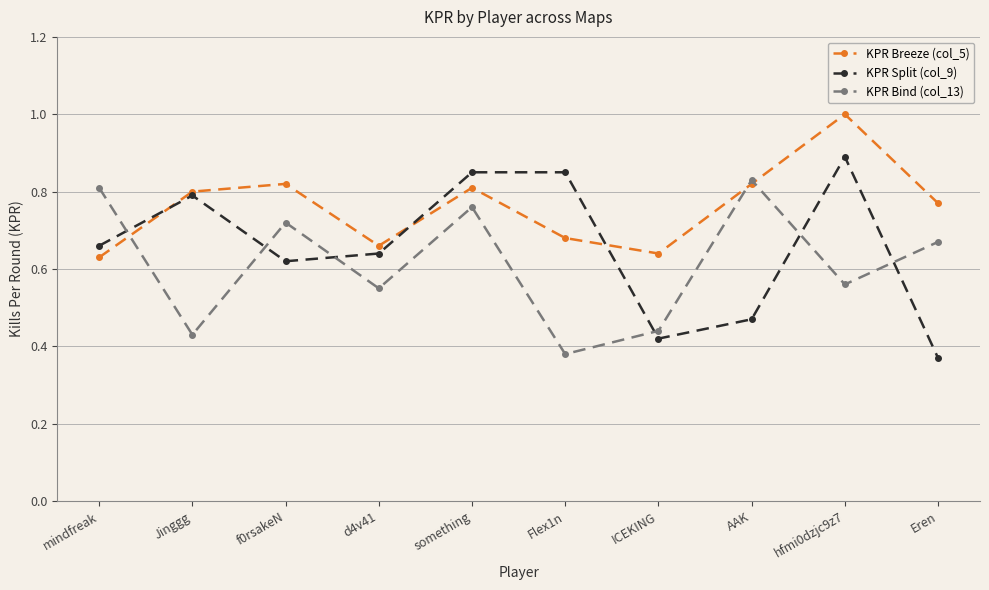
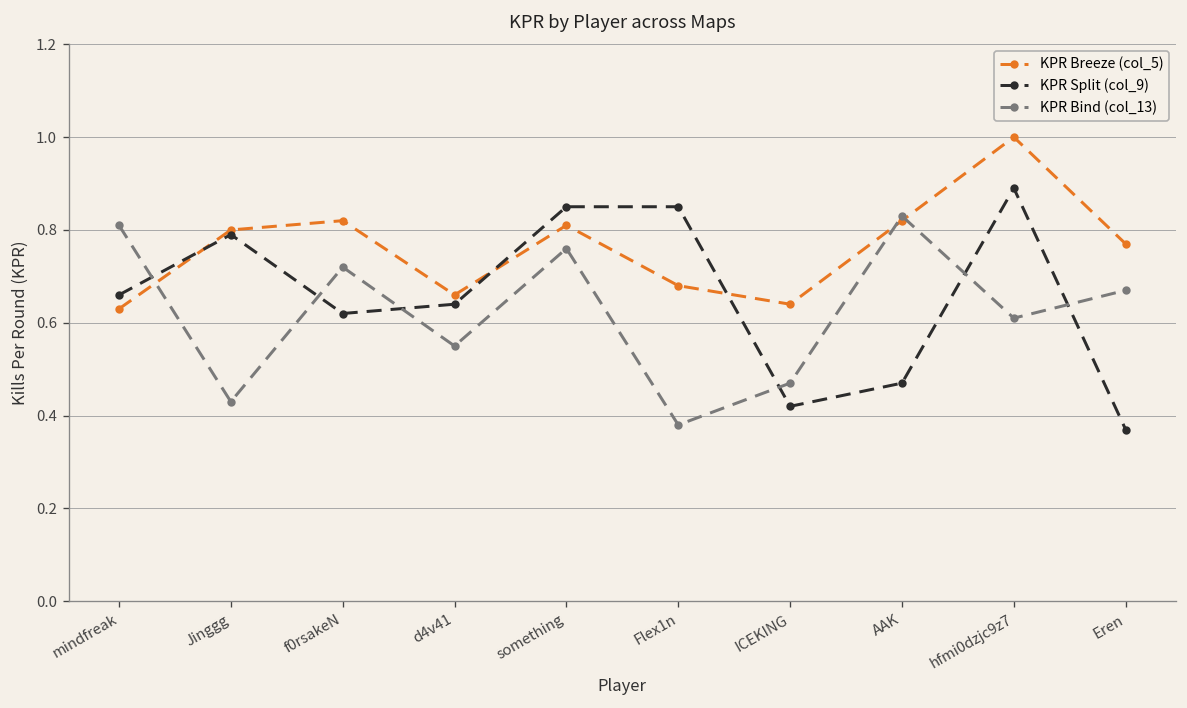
KPR Bind (col_13), ICEKING: 0.44 -> 0.47
KPR Bind (col_13), hfmi0dzjc9z7: 0.56 -> 0.61
